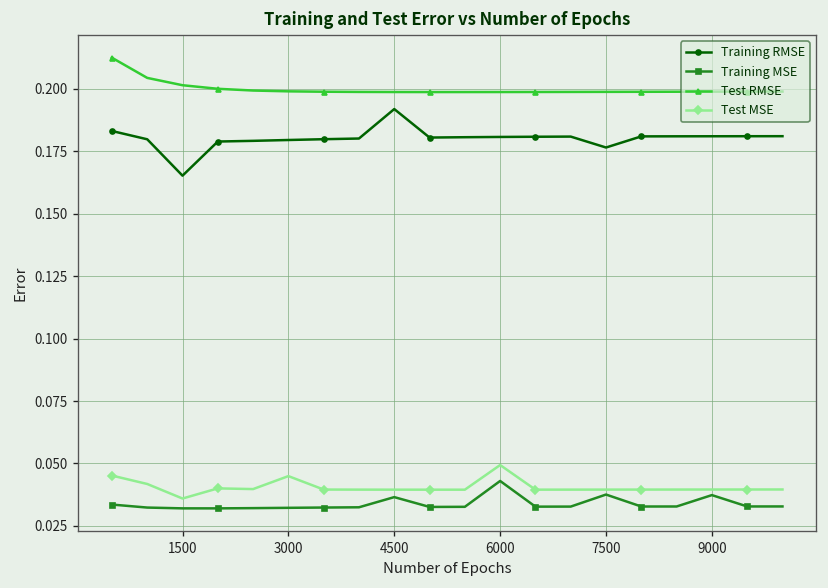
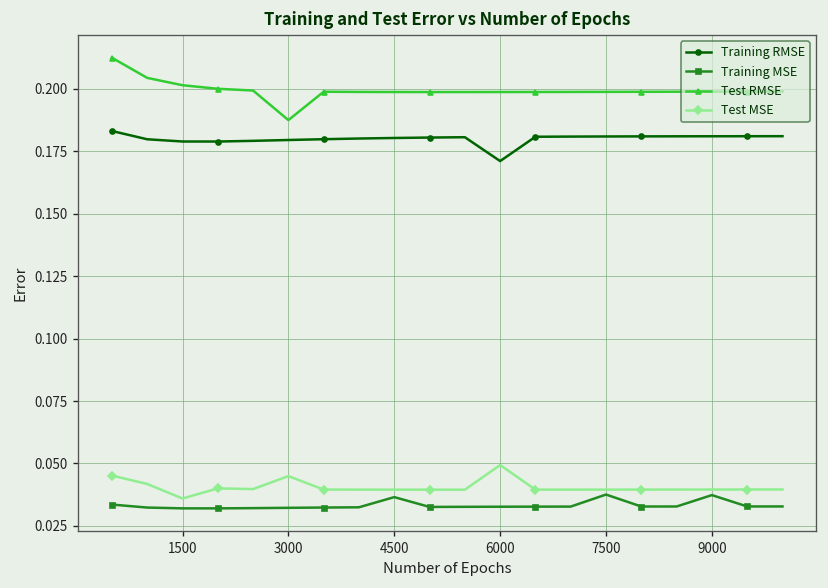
Training RMSE, 1500: 0.165 -> 0.179
Test RMSE, 3000: 0.199 -> 0.188
Training RMSE, 4500: 0.192 -> 0.180
Training RMSE, 6000: 0.181 -> 0.171
Training MSE, 6000: 0.043 -> 0.033
Training RMSE, 7500: 0.177 -> 0.181
